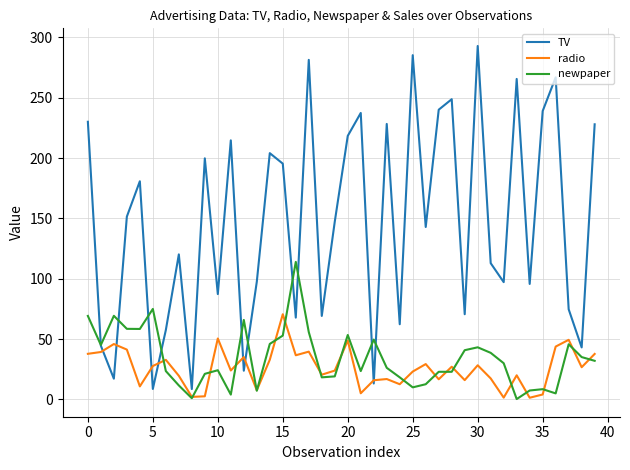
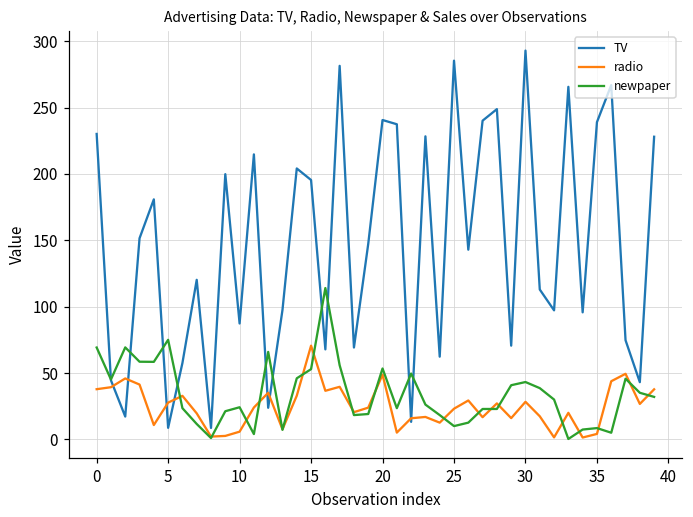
radio, 10: 51 -> 6
TV, 20: 218 -> 241
